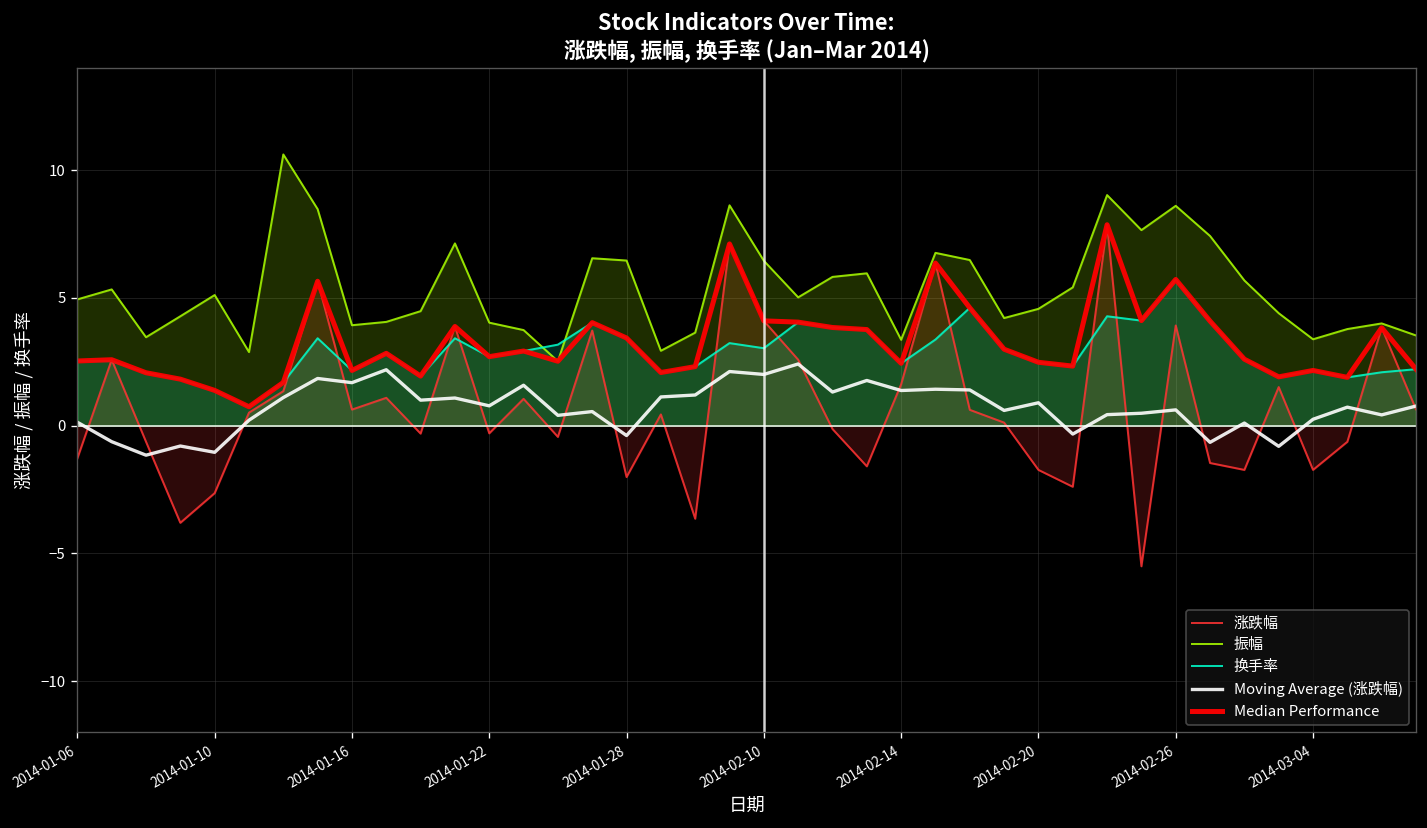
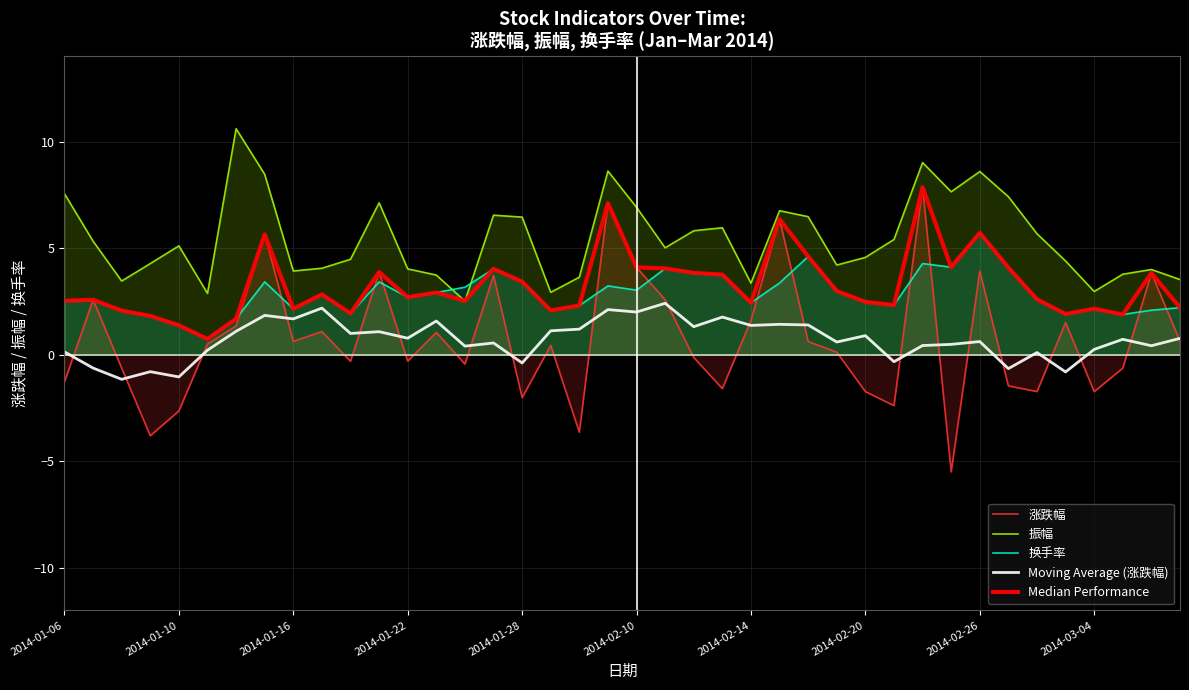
振幅, 2014-01-06: 4.9 -> 7.6
振幅, 2014-02-10: 6.5 -> 6.9
振幅, 2014-03-04: 3.4 -> 3.0
